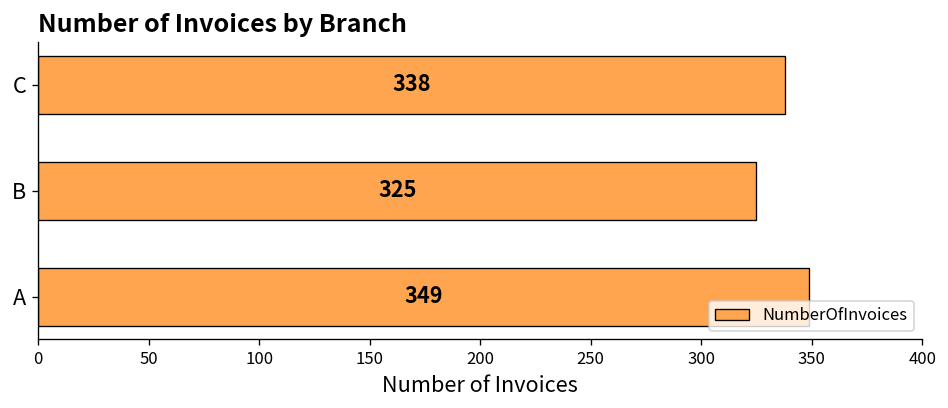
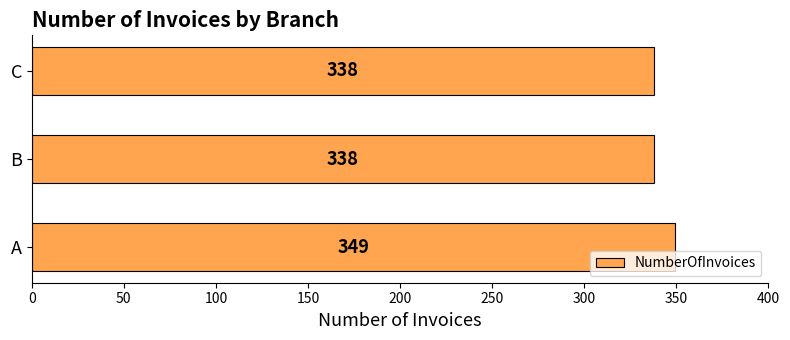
B: 325 -> 338
